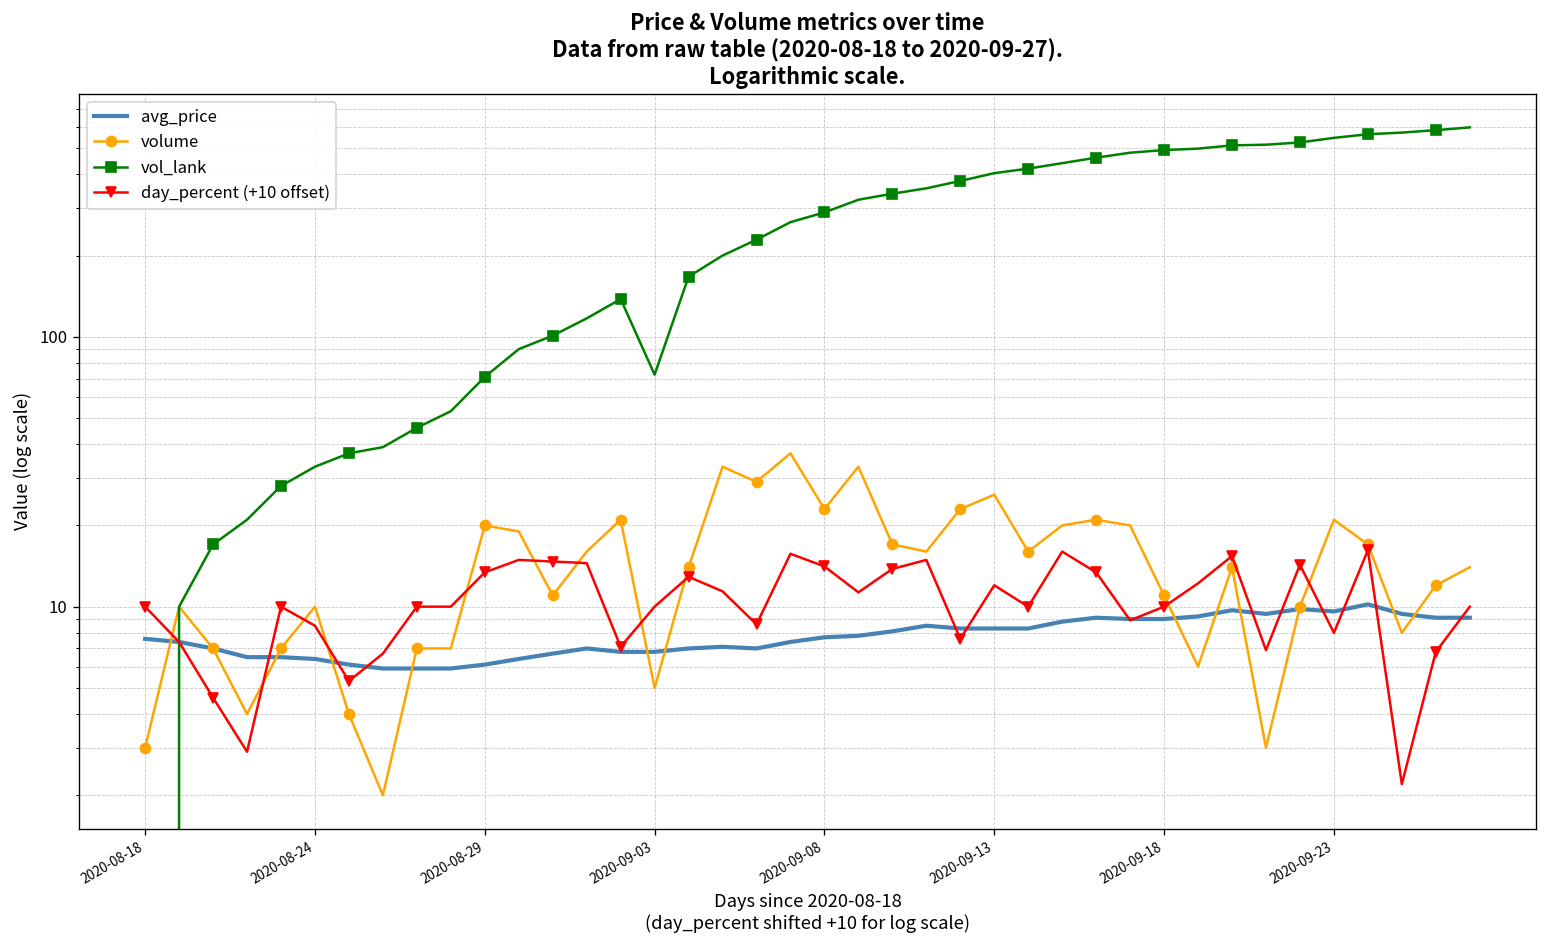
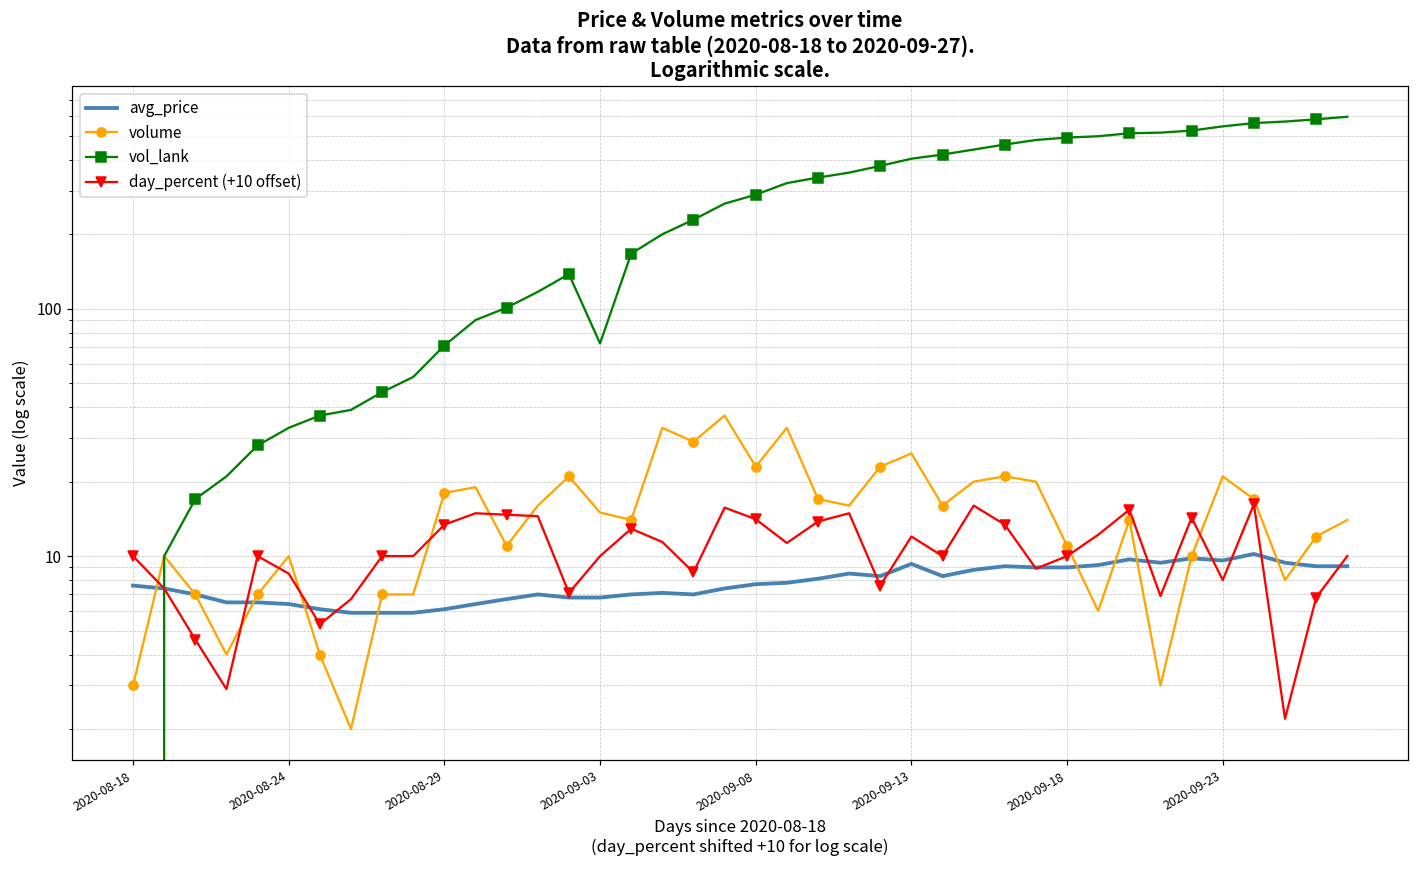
volume, 2020-08-29: 20 -> 18
volume, 2020-09-03: 5 -> 15
avg_price, 2020-09-13: 8.3 -> 9.3
